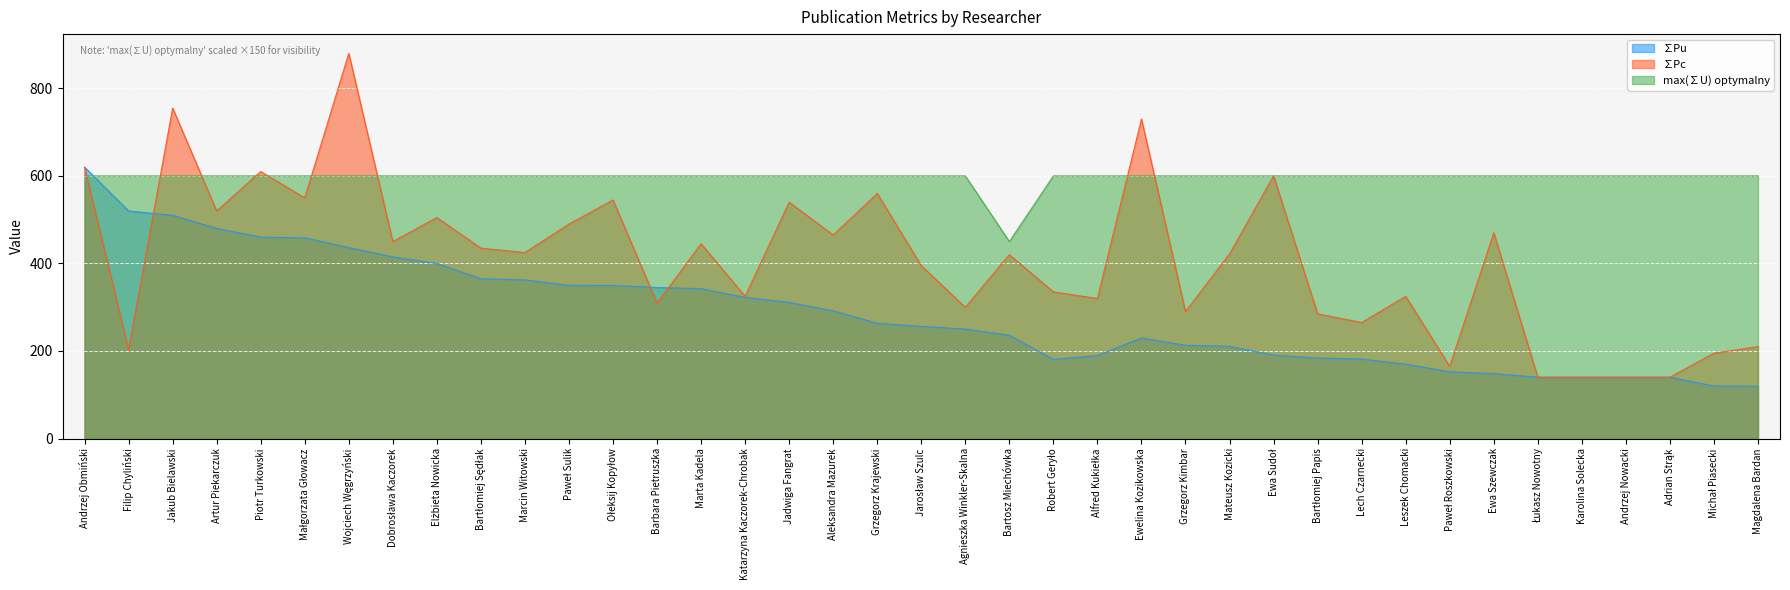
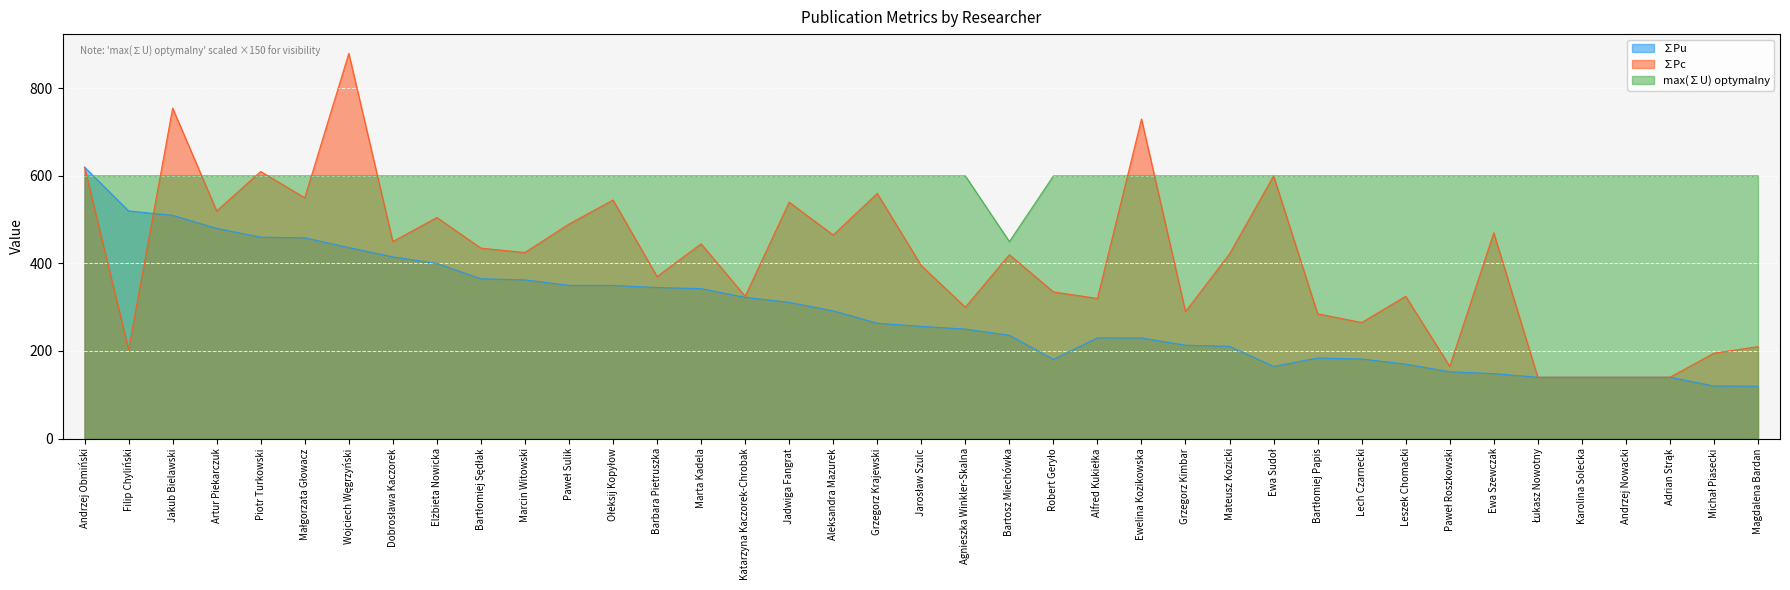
∑Pc, Barbara Pietruszka: 310 -> 370
∑Pu, Alfred Kukiełka: 190 -> 230
∑Pu, Ewa Sudoł: 190 -> 160
